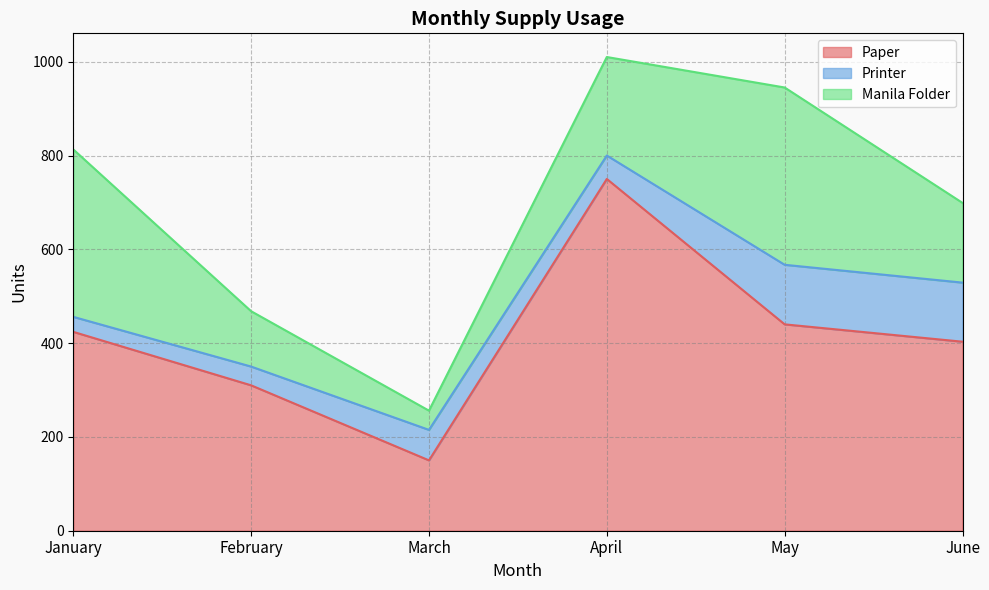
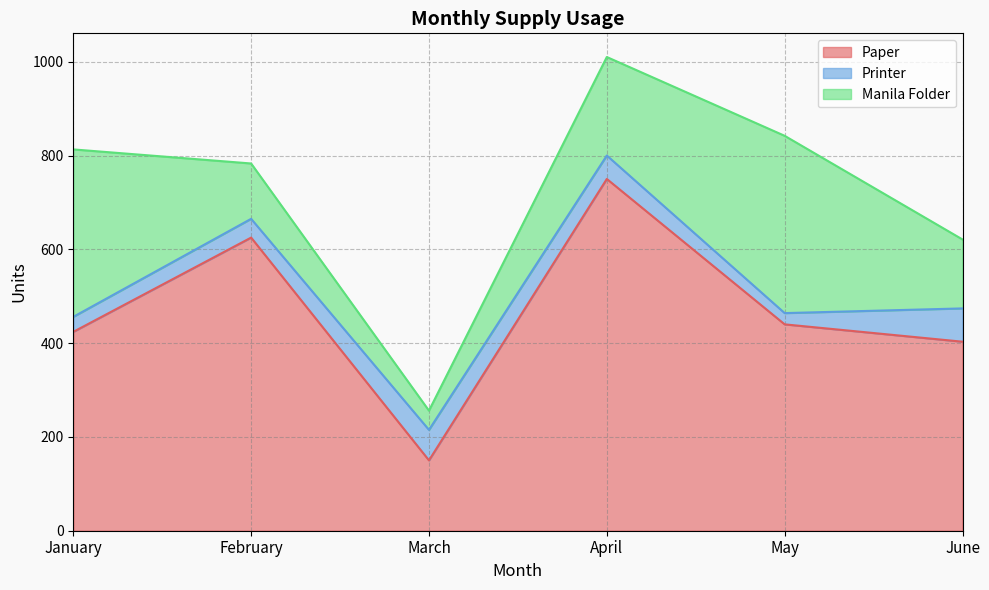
Paper, February: 310 -> 630
Printer, May: 130 -> 20
Printer, June: 130 -> 70
Manila Folder, June: 170 -> 150
